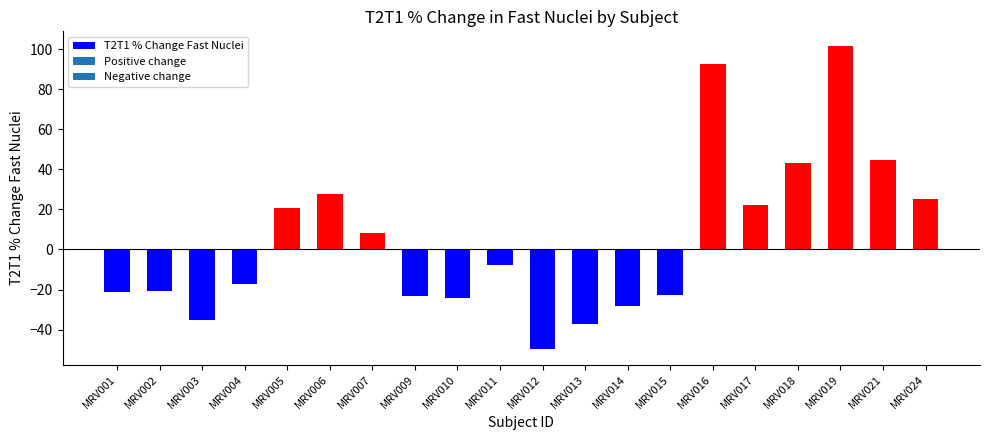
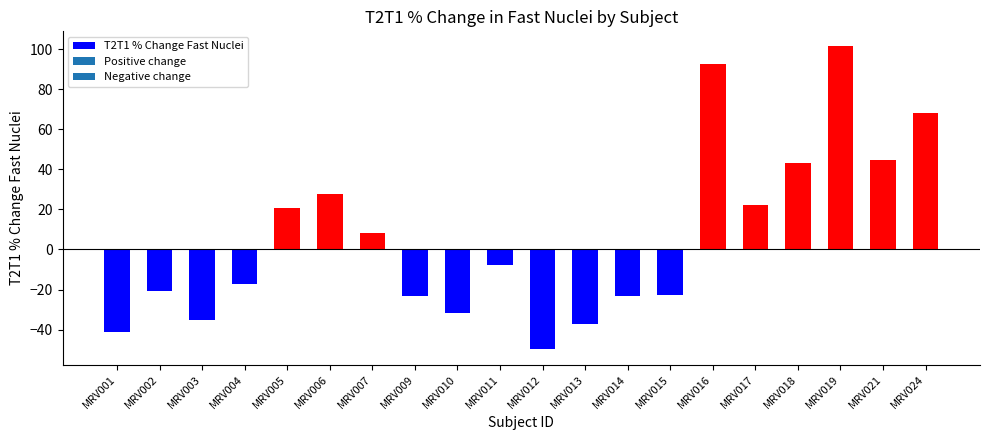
MRV001: -21 -> -41
MRV010: -24 -> -31
MRV014: -28 -> -23
MRV024: 25 -> 68
